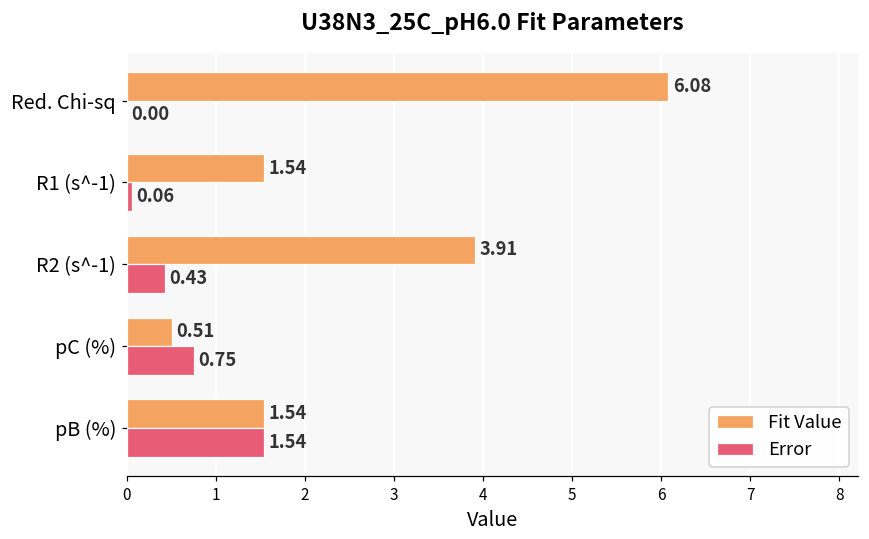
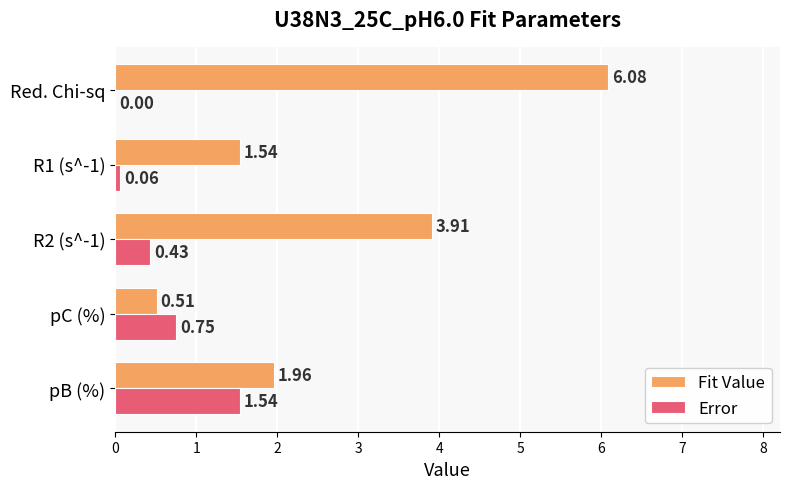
Fit Value, pB (%): 1.54 -> 1.96
